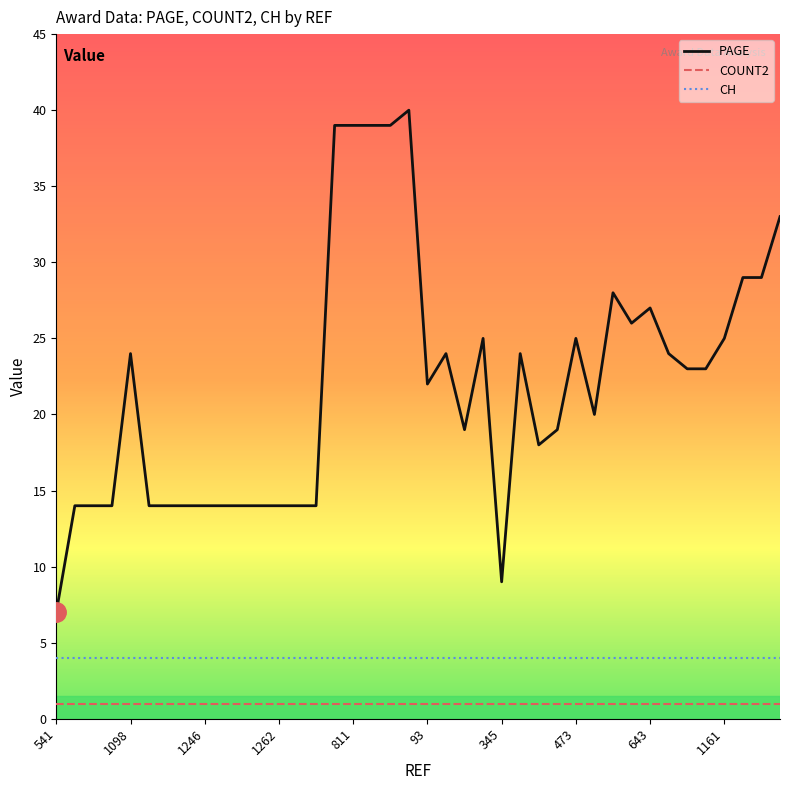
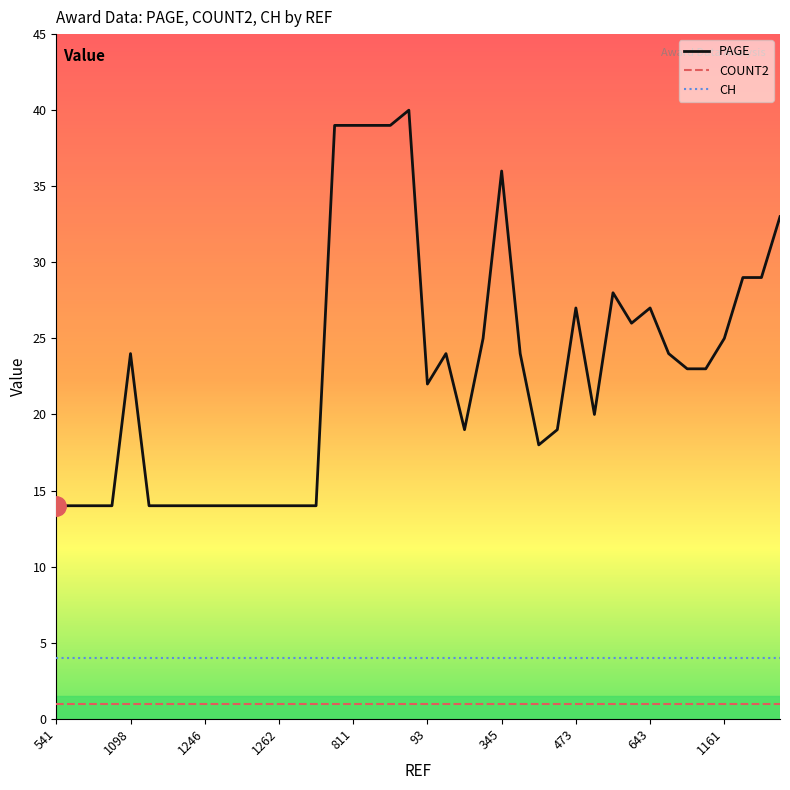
PAGE, 541: 7 -> 14
PAGE, 345: 9 -> 36
PAGE, 473: 25 -> 27
